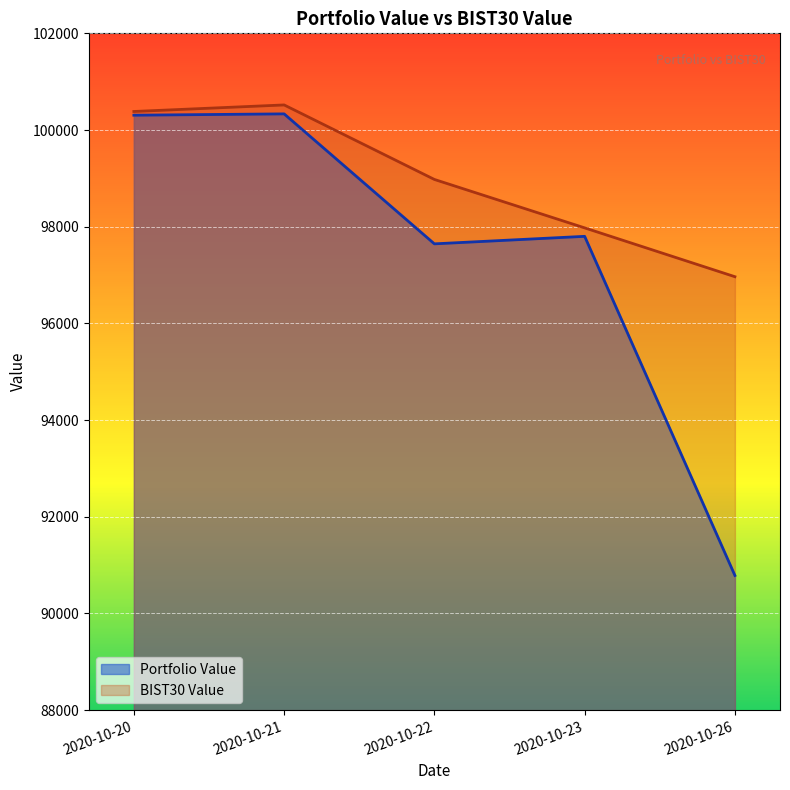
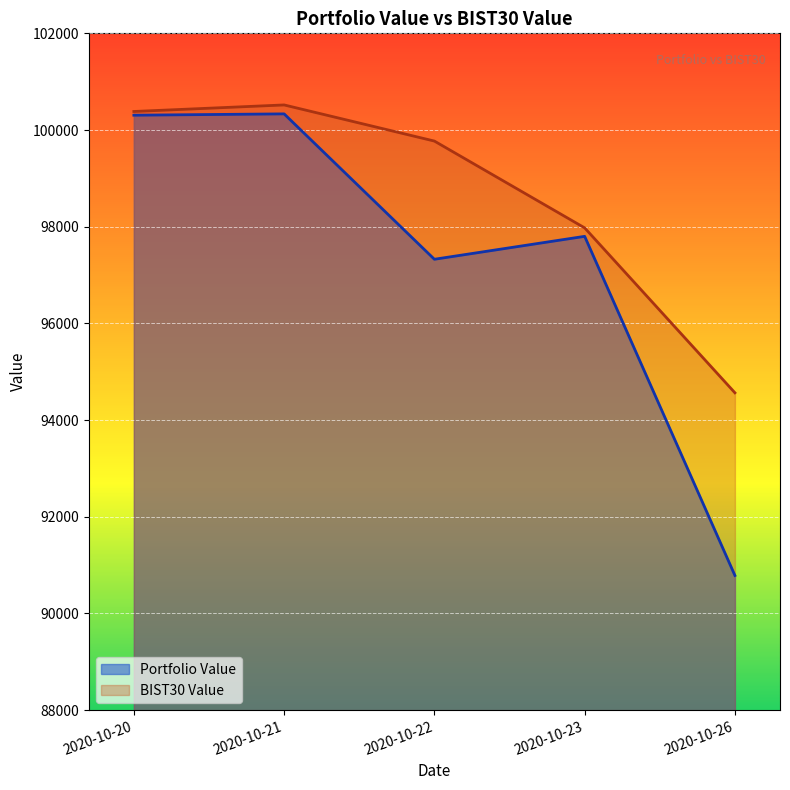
Portfolio Value, 2020-10-22: 97600 -> 97300
BIST30 Value, 2020-10-22: 99000 -> 99800
BIST30 Value, 2020-10-26: 97000 -> 94600
